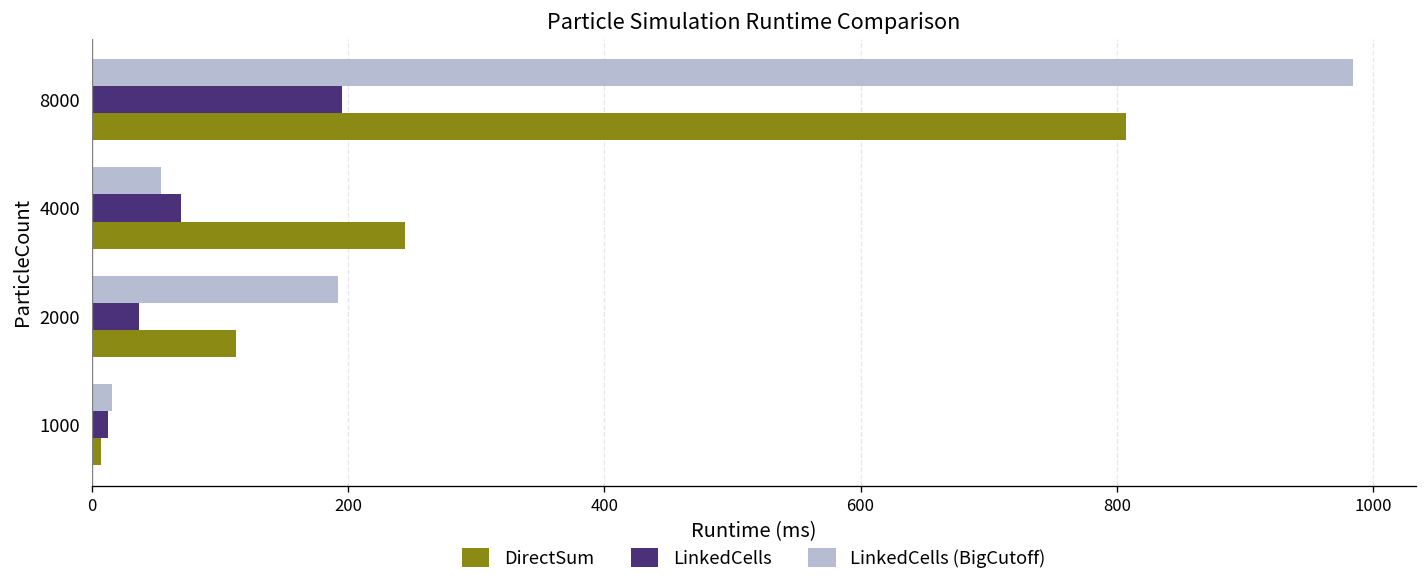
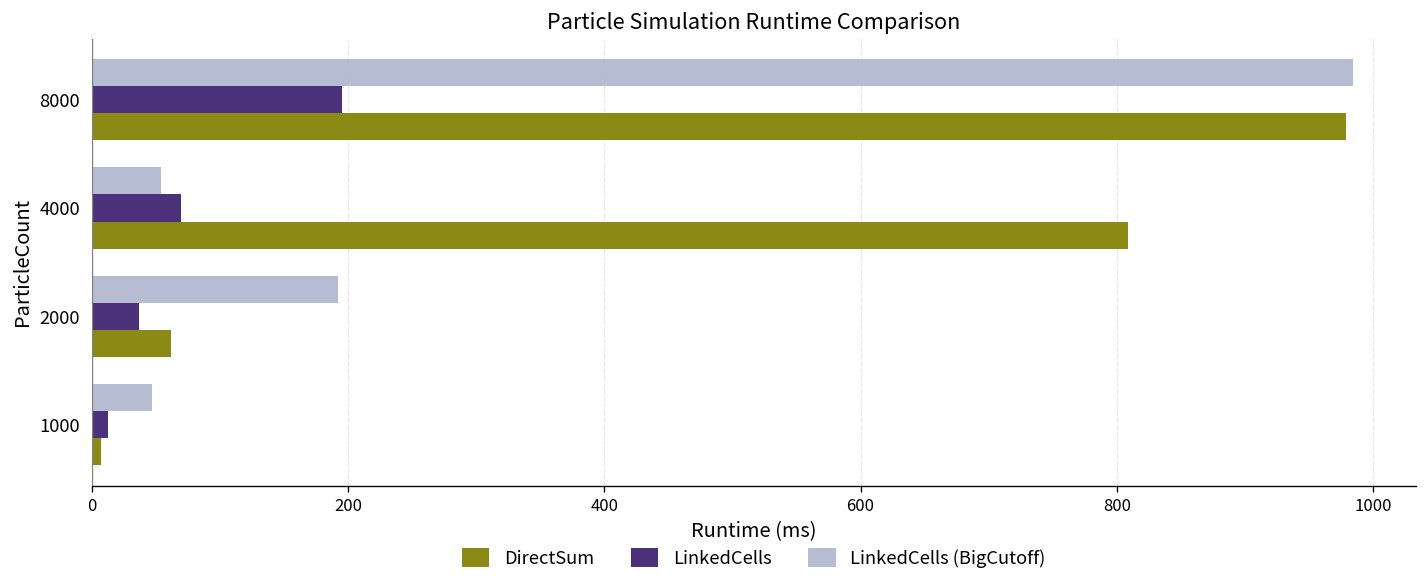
DirectSum, 8000: 807 -> 979
DirectSum, 4000: 245 -> 809
DirectSum, 2000: 113 -> 62
LinkedCells (BigCutoff), 1000: 16 -> 47
